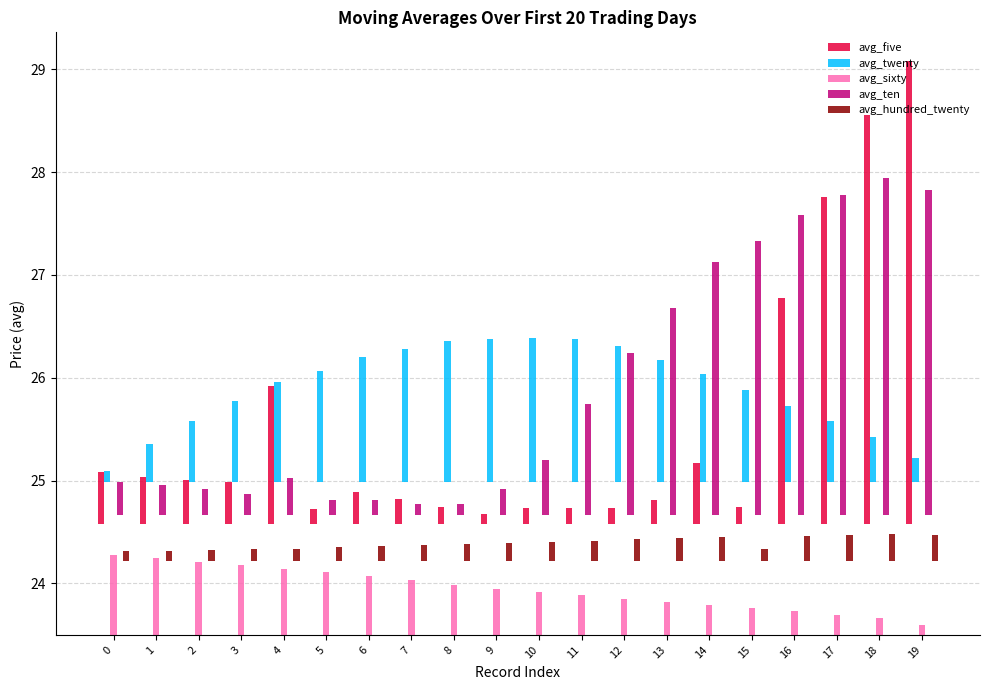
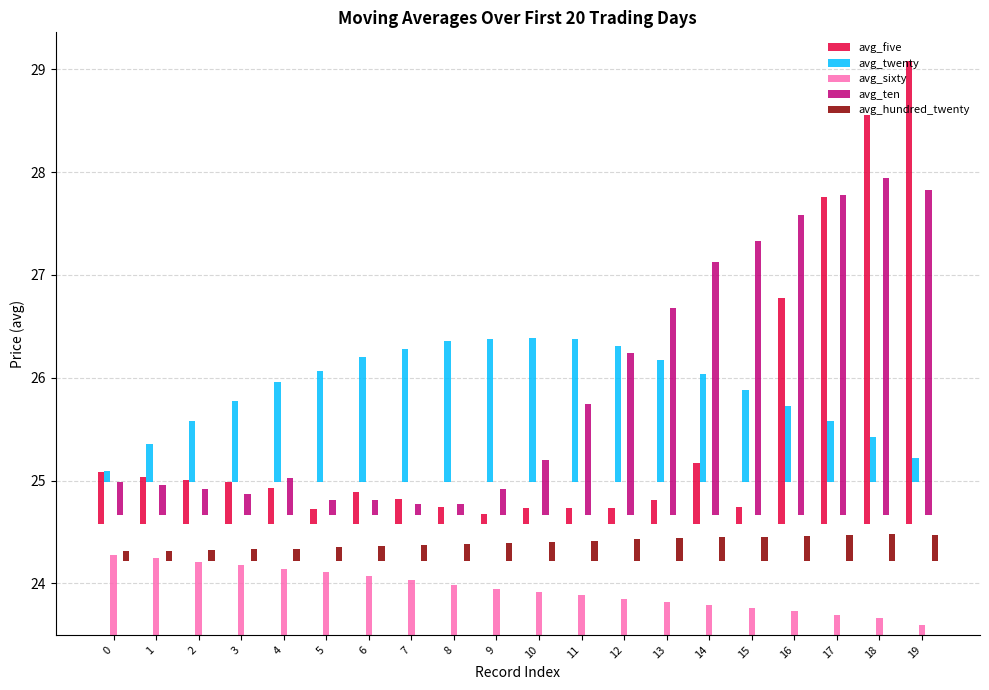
avg_five, 4: 25.92 -> 24.93
avg_hundred_twenty, 15: 24.34 -> 24.45
